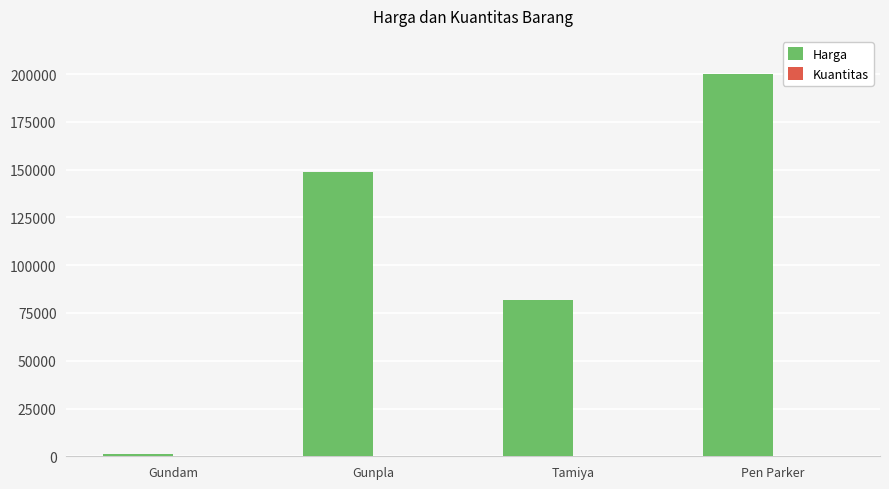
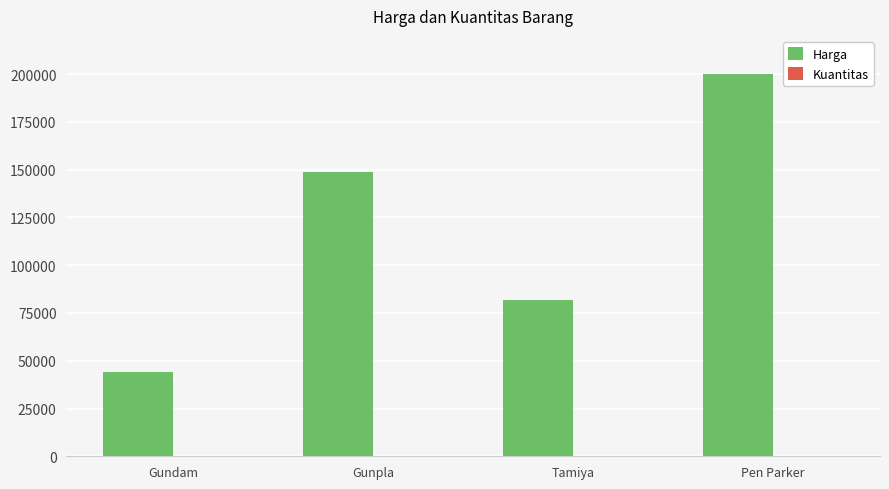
Harga, Gundam: 1000 -> 44000
